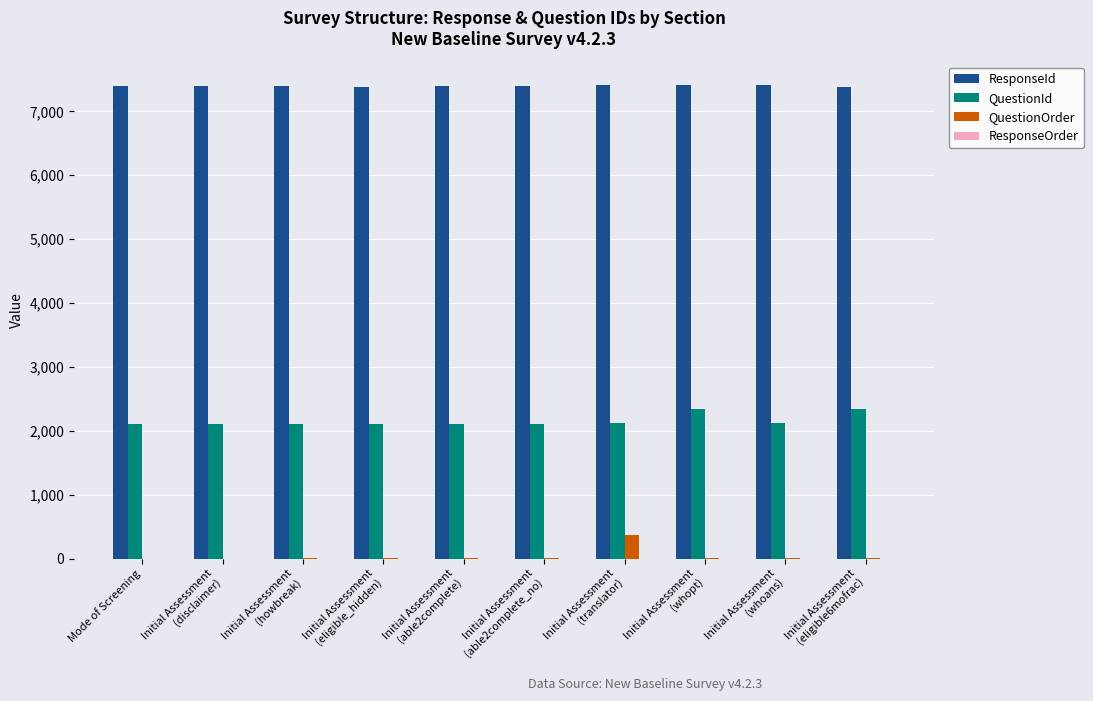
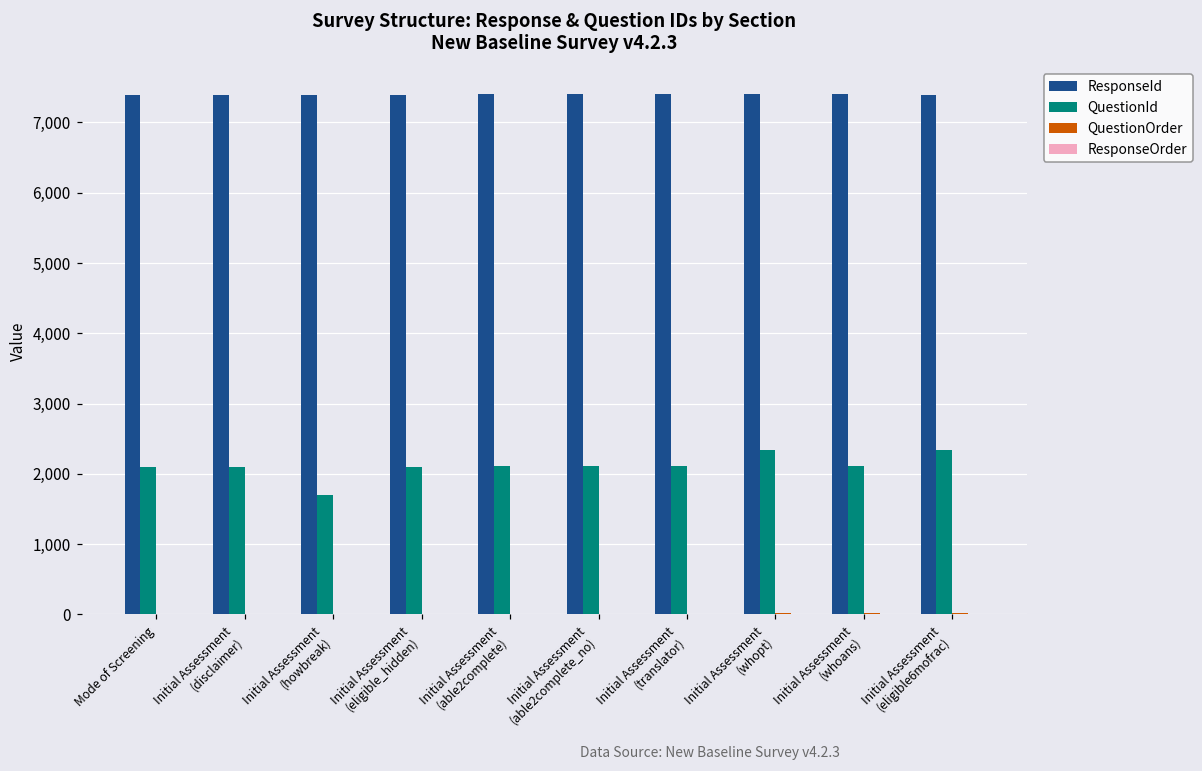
QuestionId, Initial Assessment (howbreak): 2,100 -> 1,700
QuestionOrder, Initial Assessment (translator): 400 -> 0
